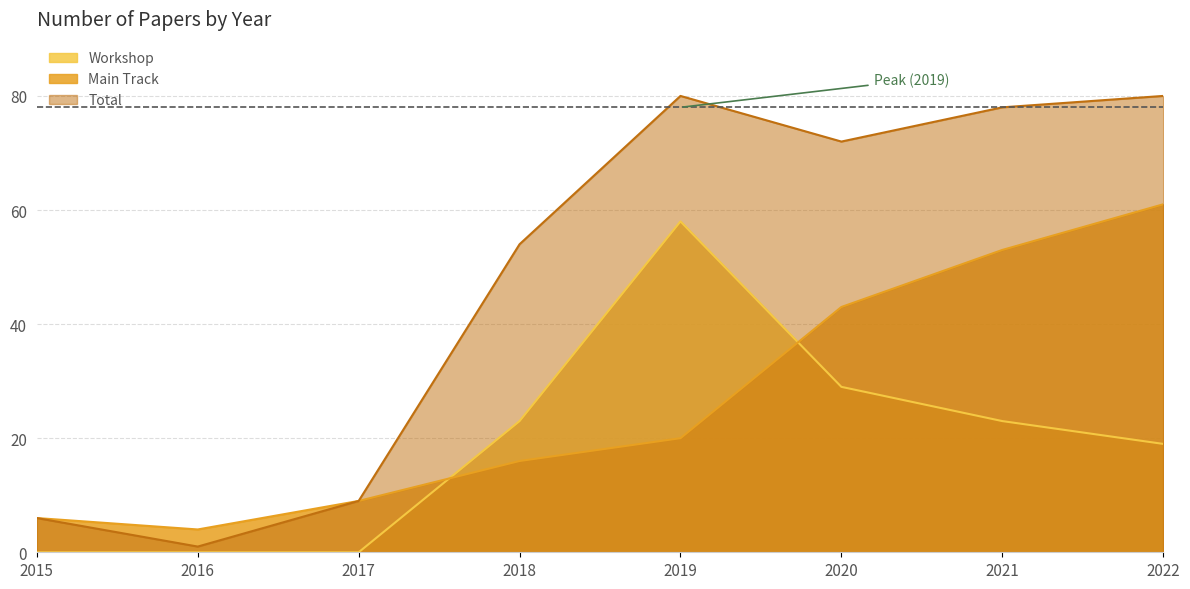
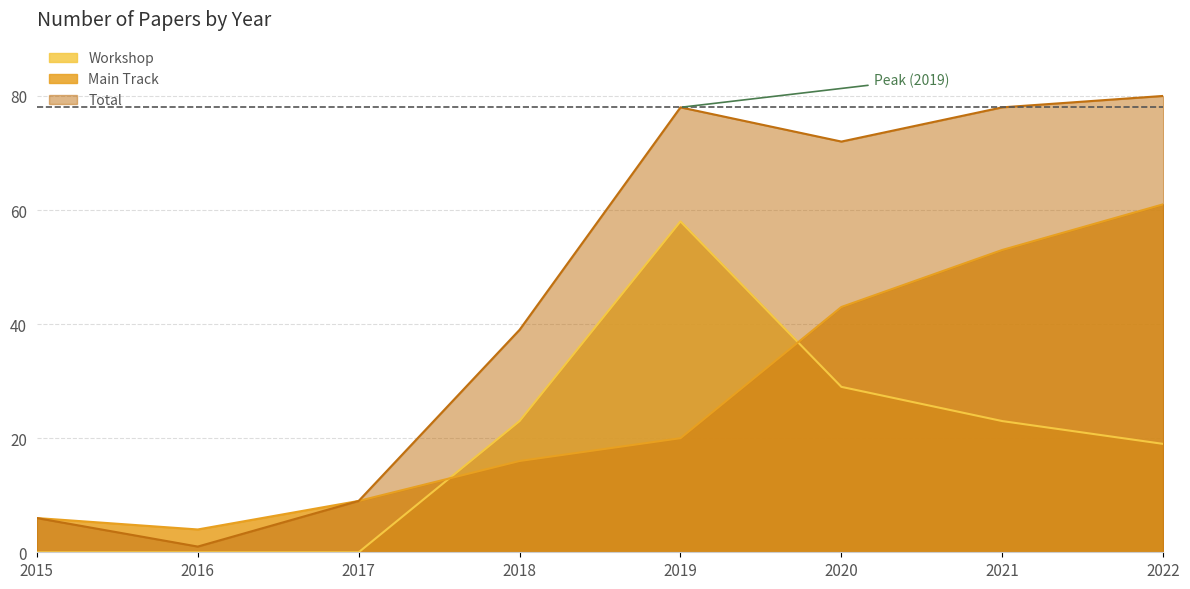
Total, 2018: 54 -> 39
Total, 2019: 80 -> 78
